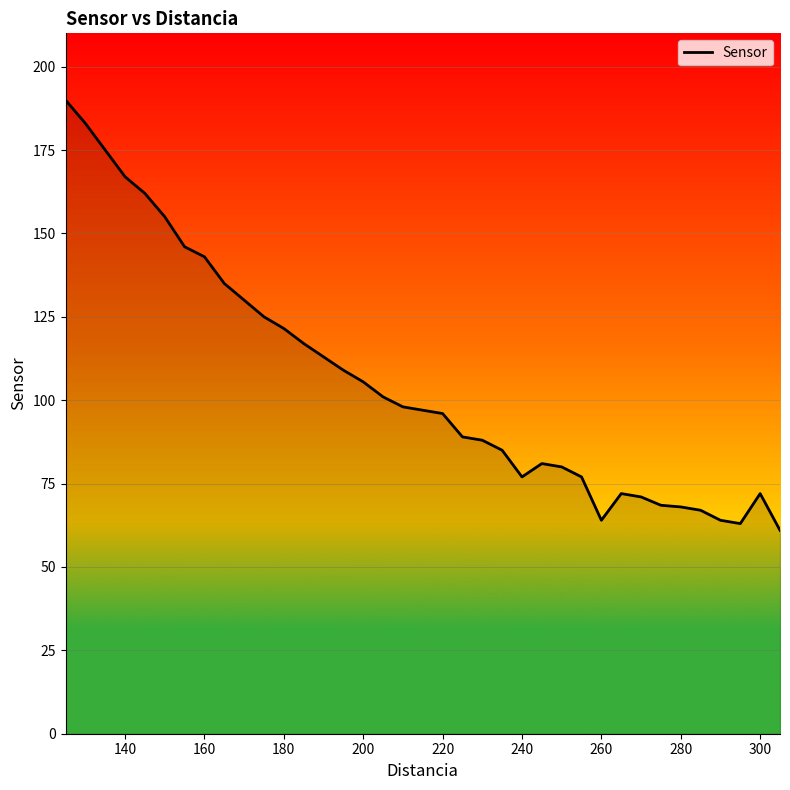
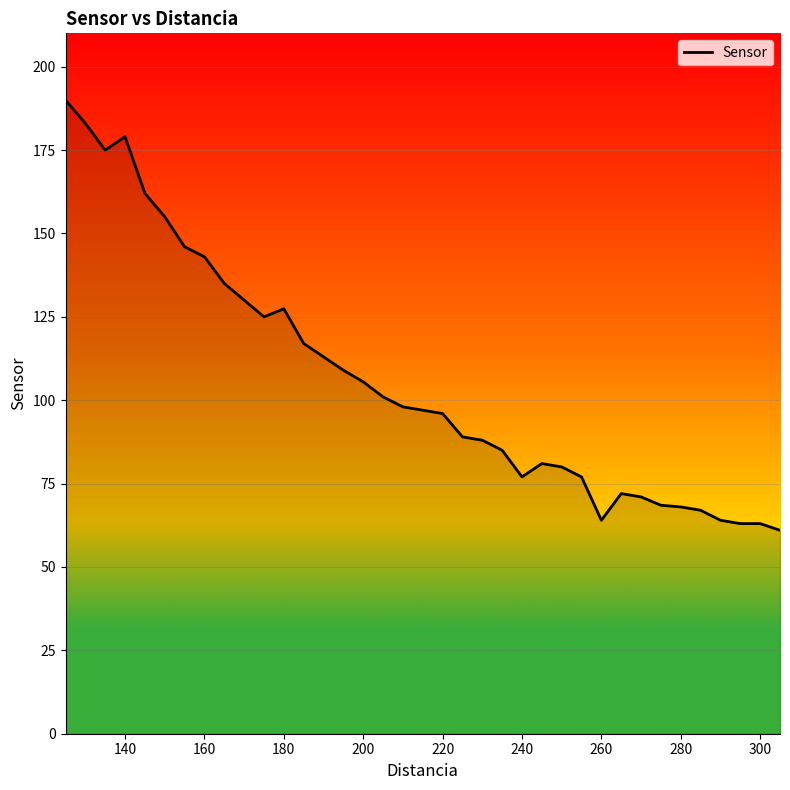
140: 167 -> 179
180: 122 -> 127
300: 72 -> 63
